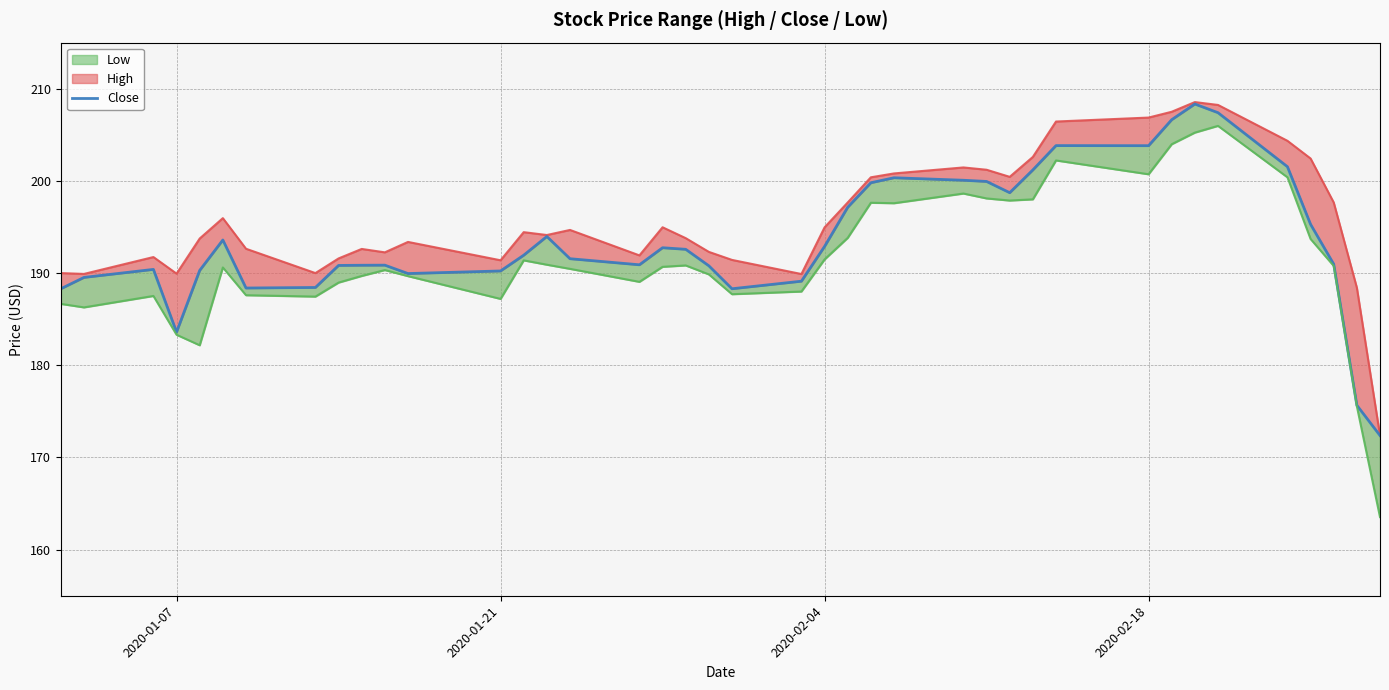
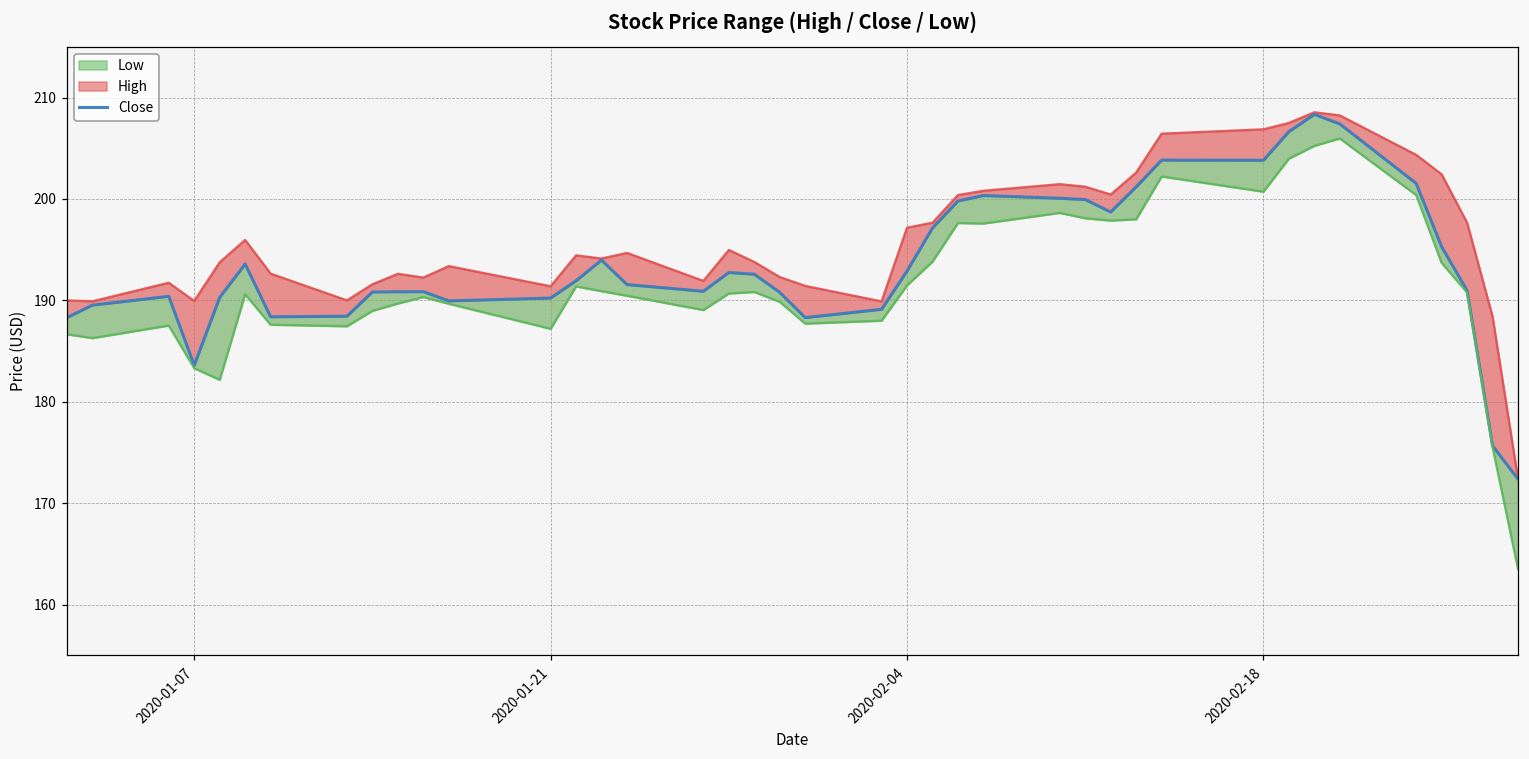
High, 2020-02-04: 195 -> 197
